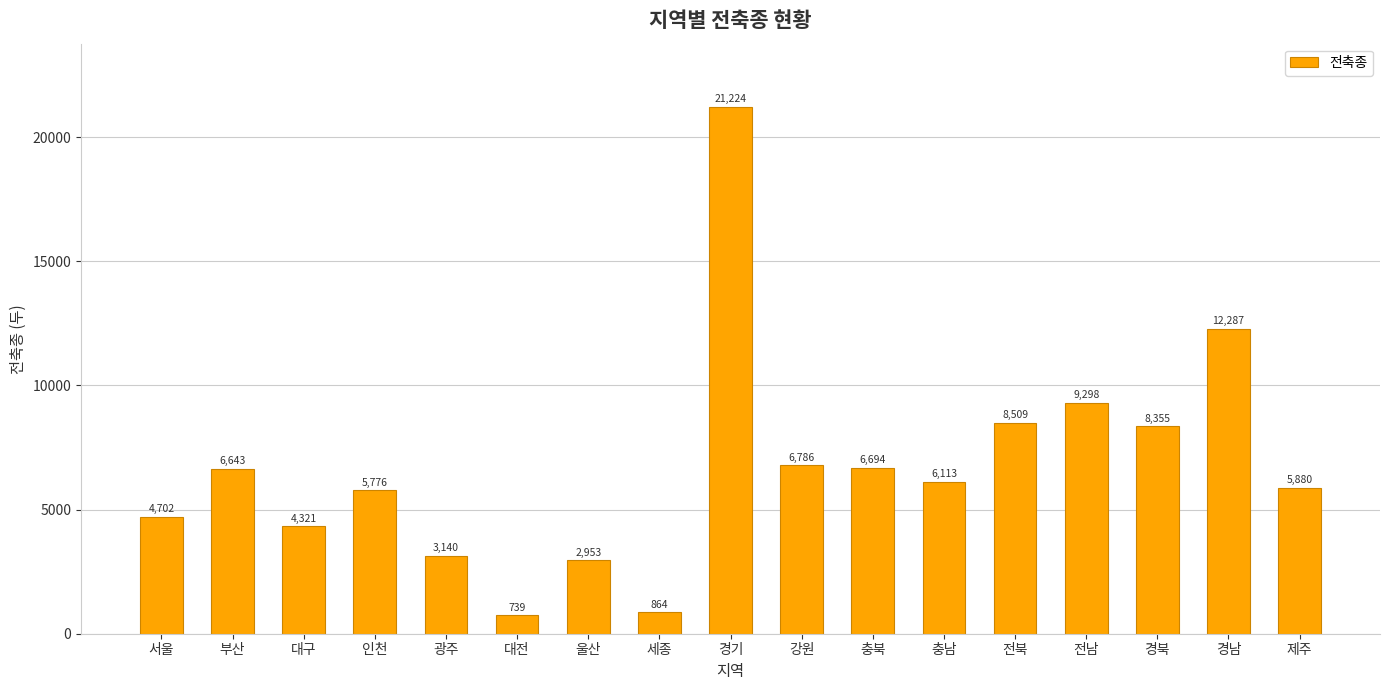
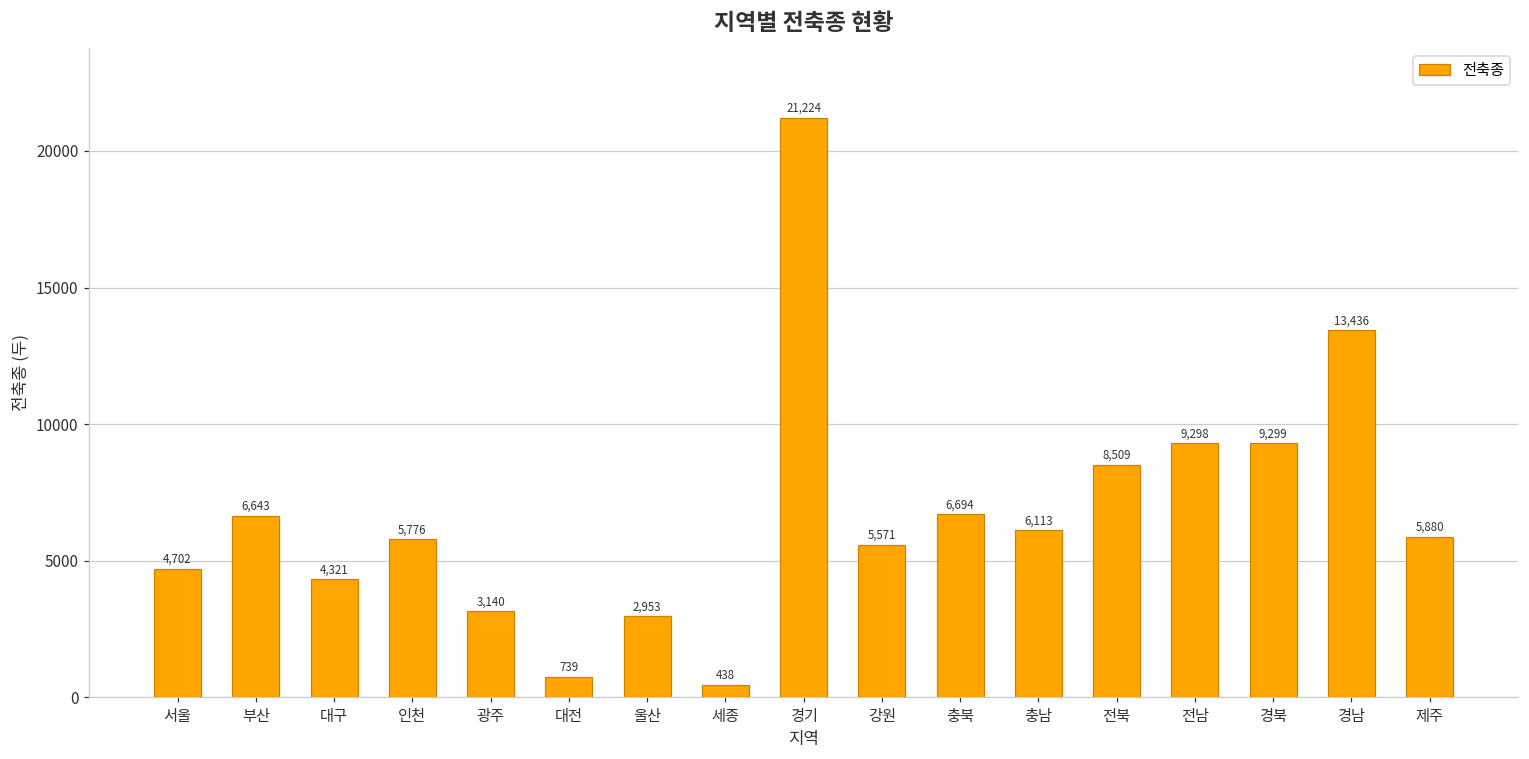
세종: 864 -> 438
강원: 6,786 -> 5,571
경북: 8,355 -> 9,299
경남: 12,287 -> 13,436
